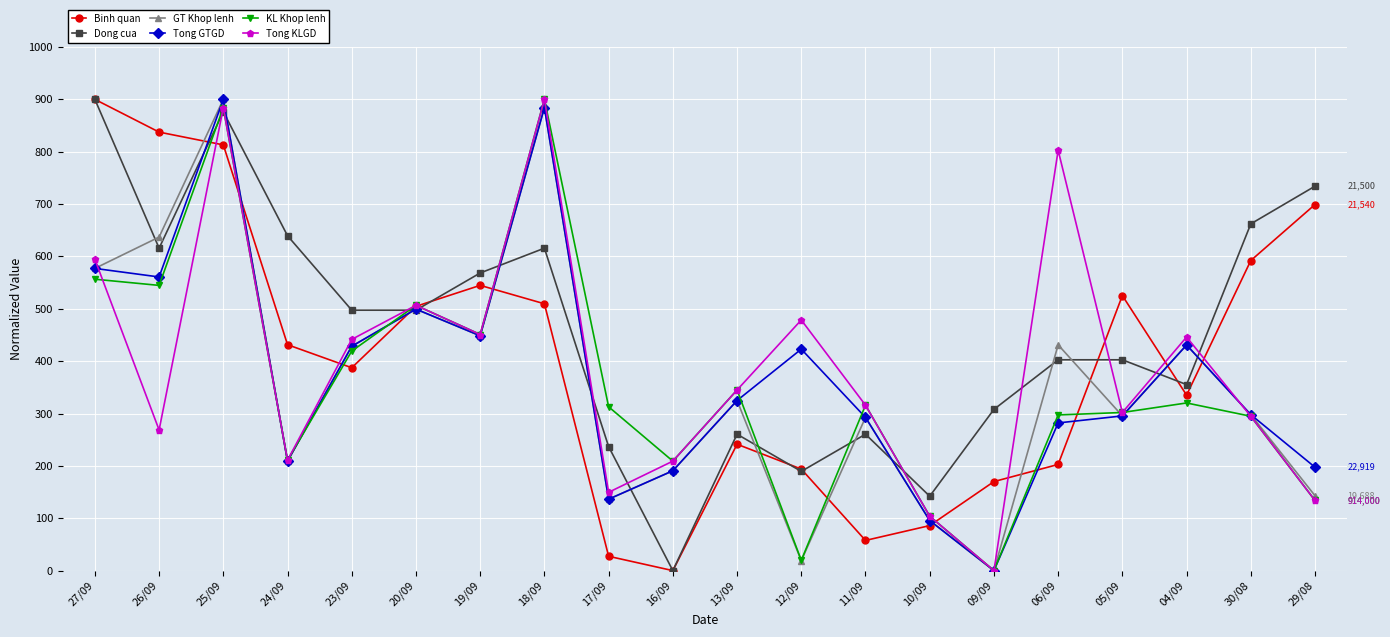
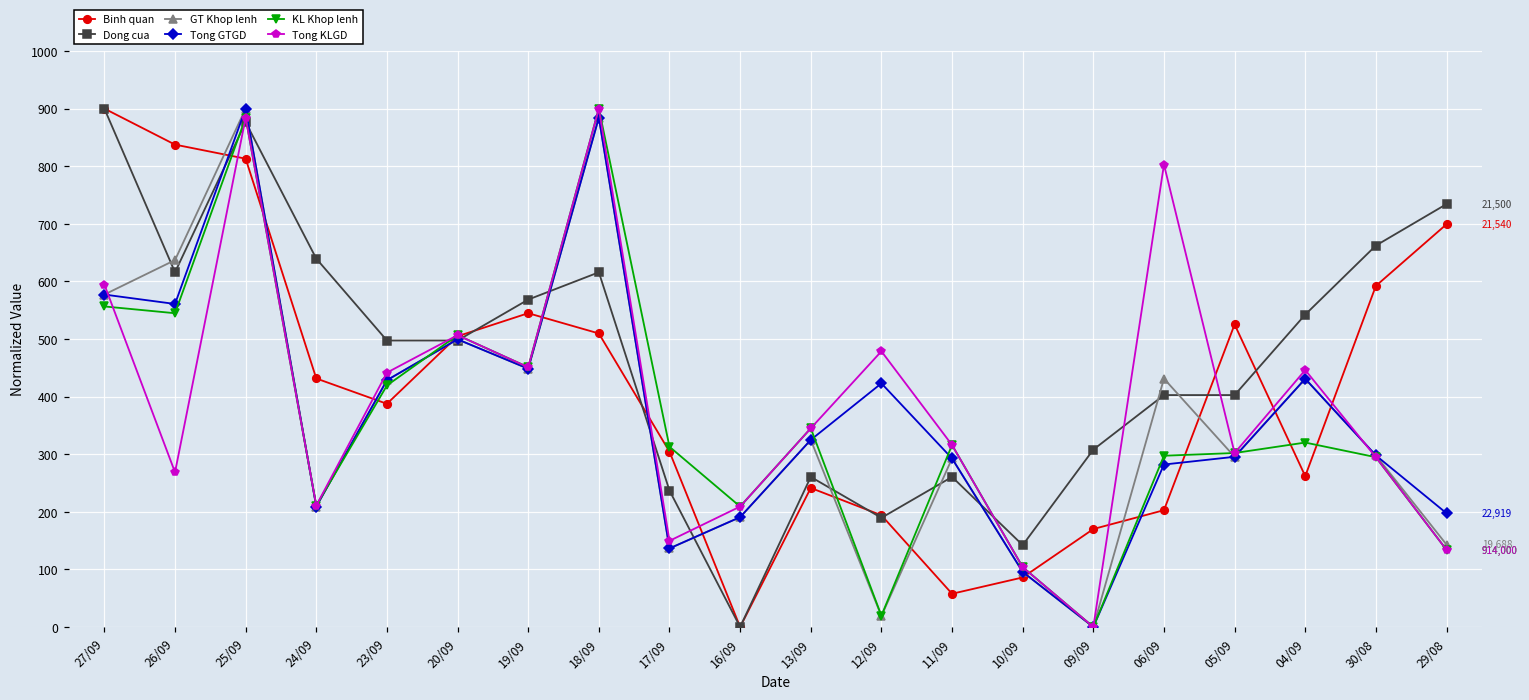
Binh quan, 17/09: 30 -> 300
Binh quan, 04/09: 340 -> 260
Dong cua, 04/09: 360 -> 540
